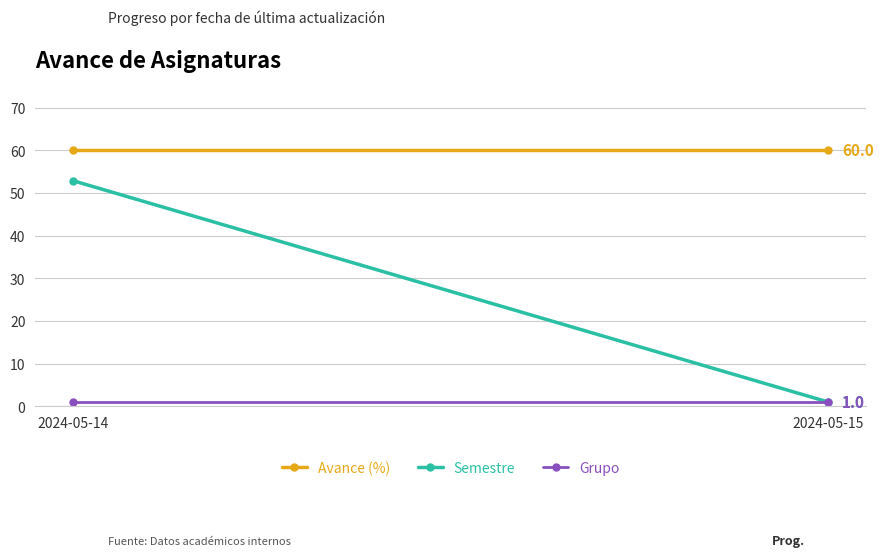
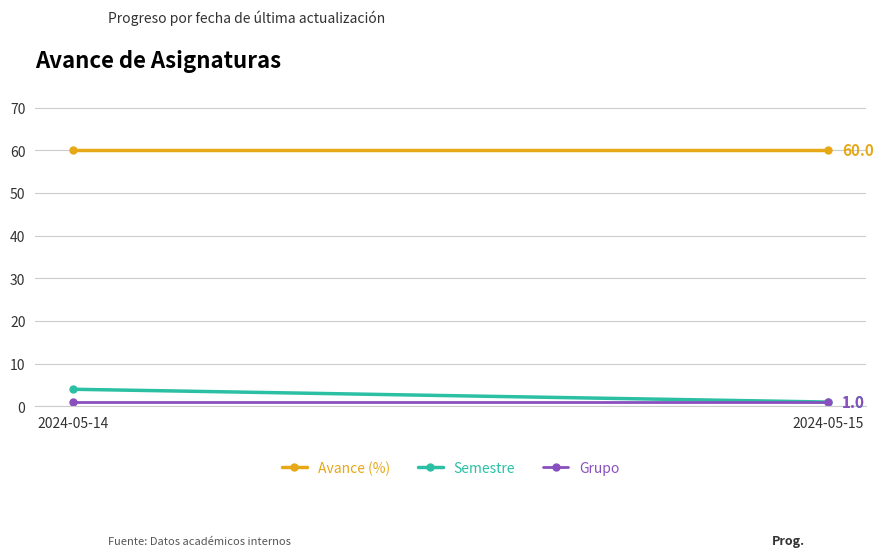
Semestre, 2024-05-14: 53 -> 4
